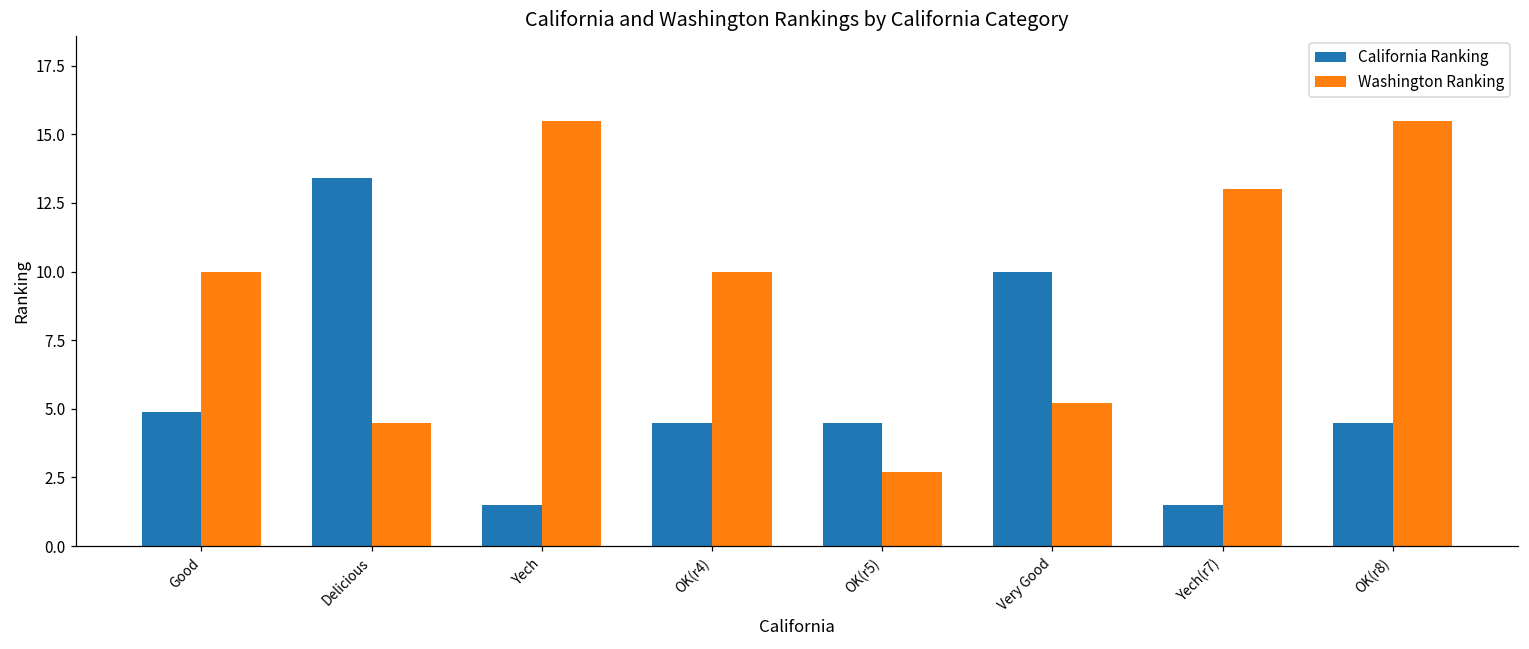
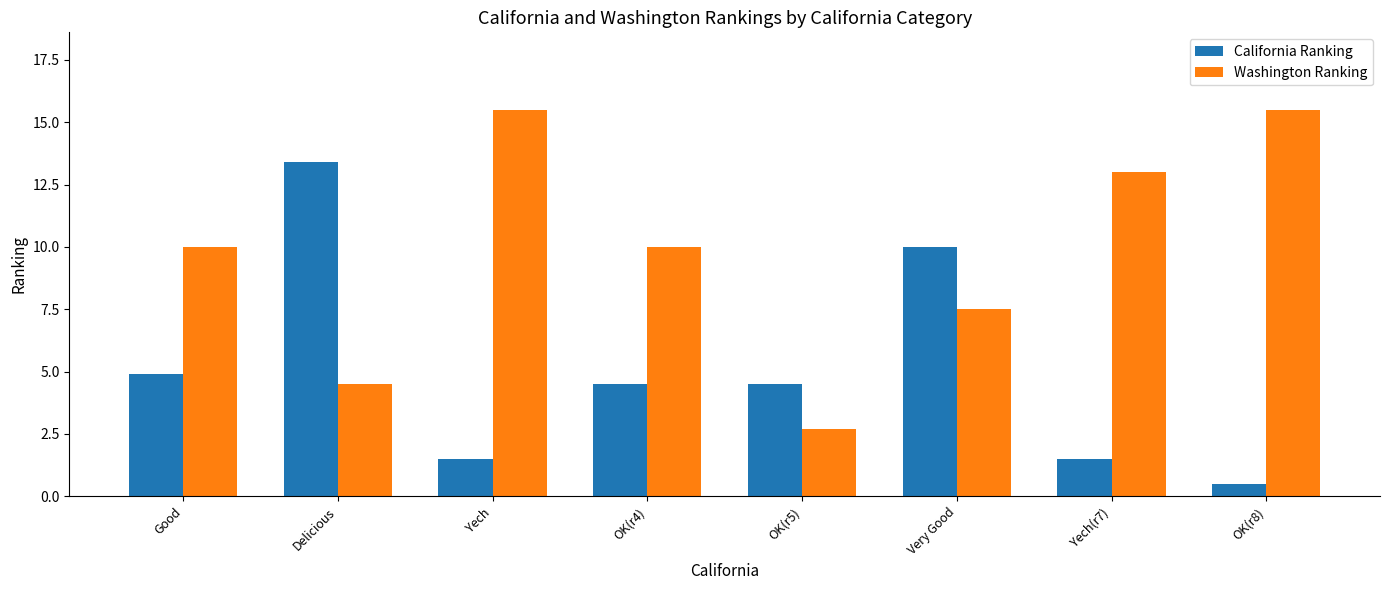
Washington Ranking, Very Good: 5.2 -> 7.5
California Ranking, OK(r8): 4.5 -> 0.5
